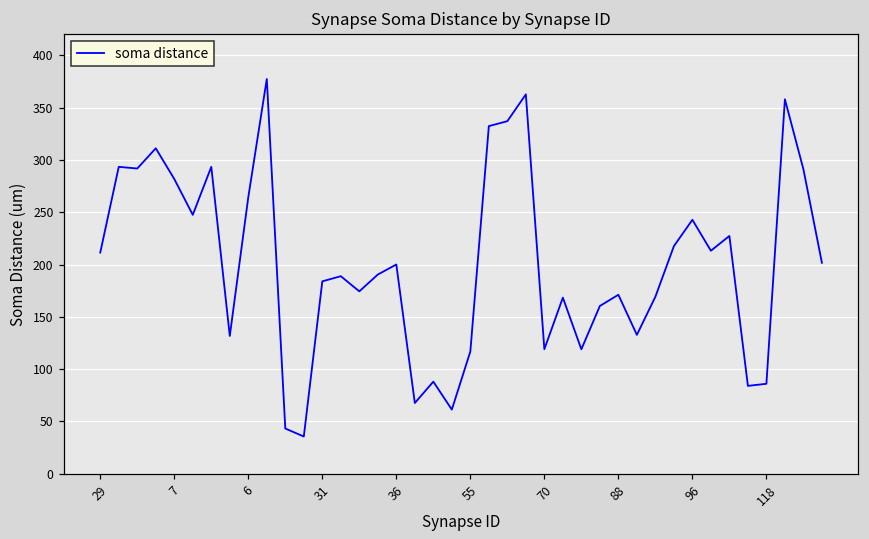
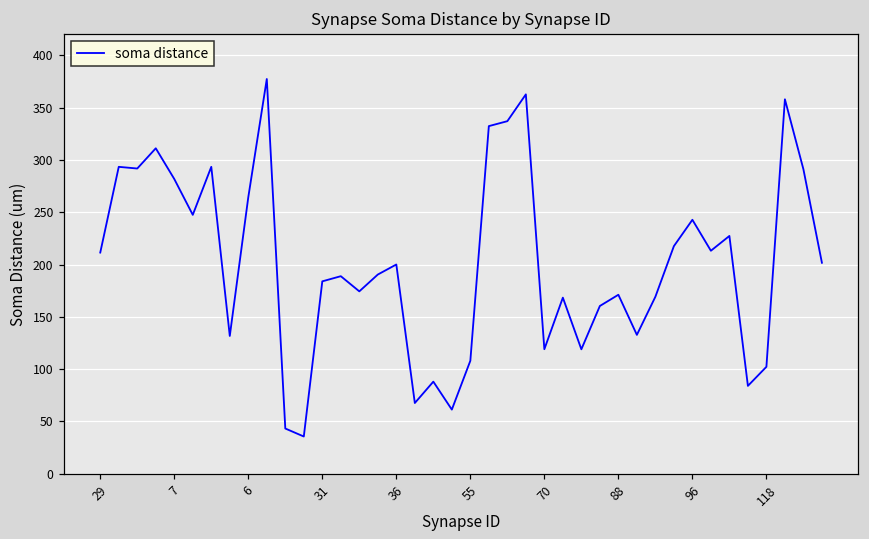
55: 120 -> 110
118: 90 -> 100
